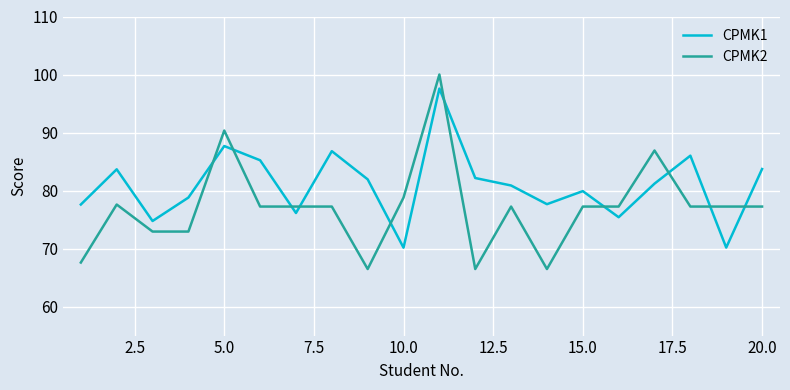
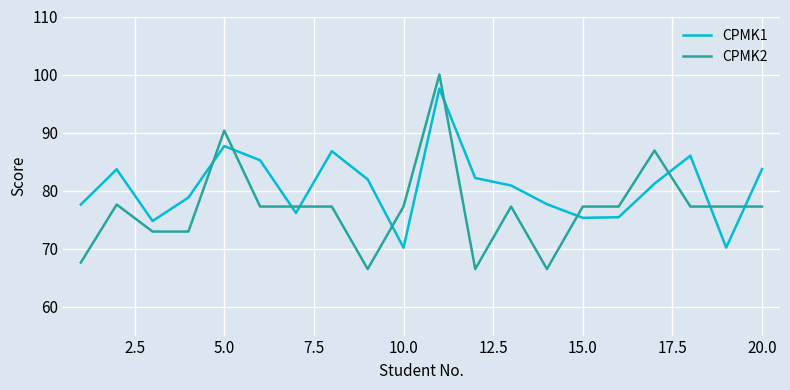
CPMK2, 10.0: 79 -> 77
CPMK1, 15.0: 80 -> 75
